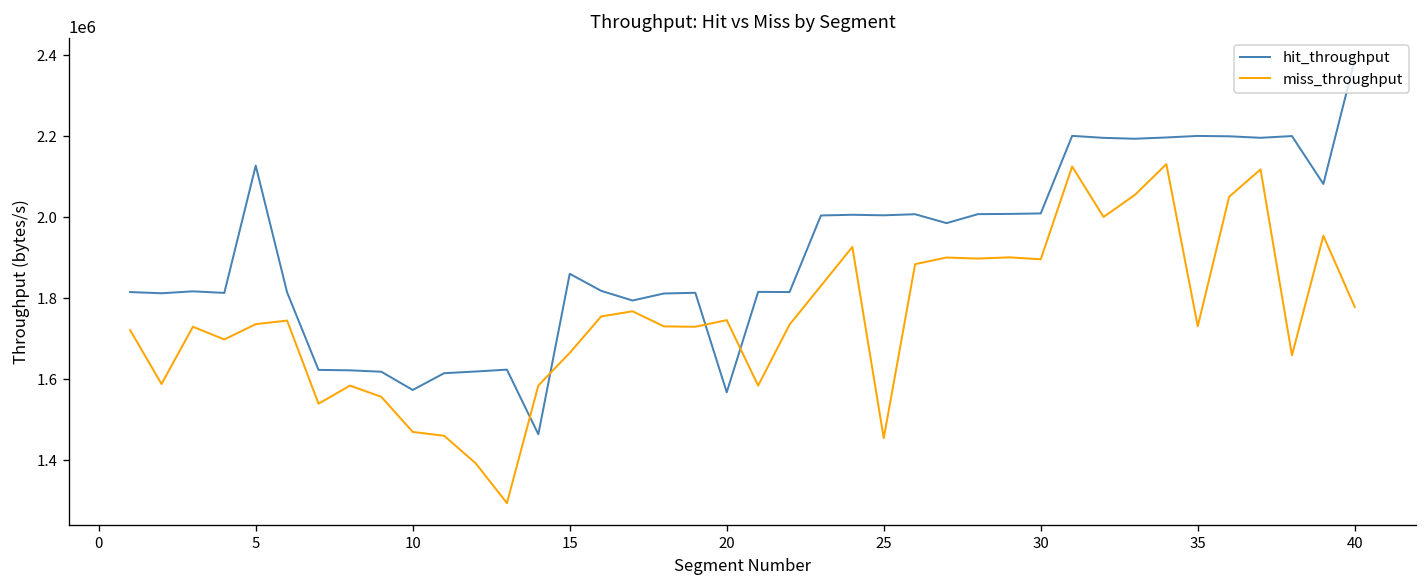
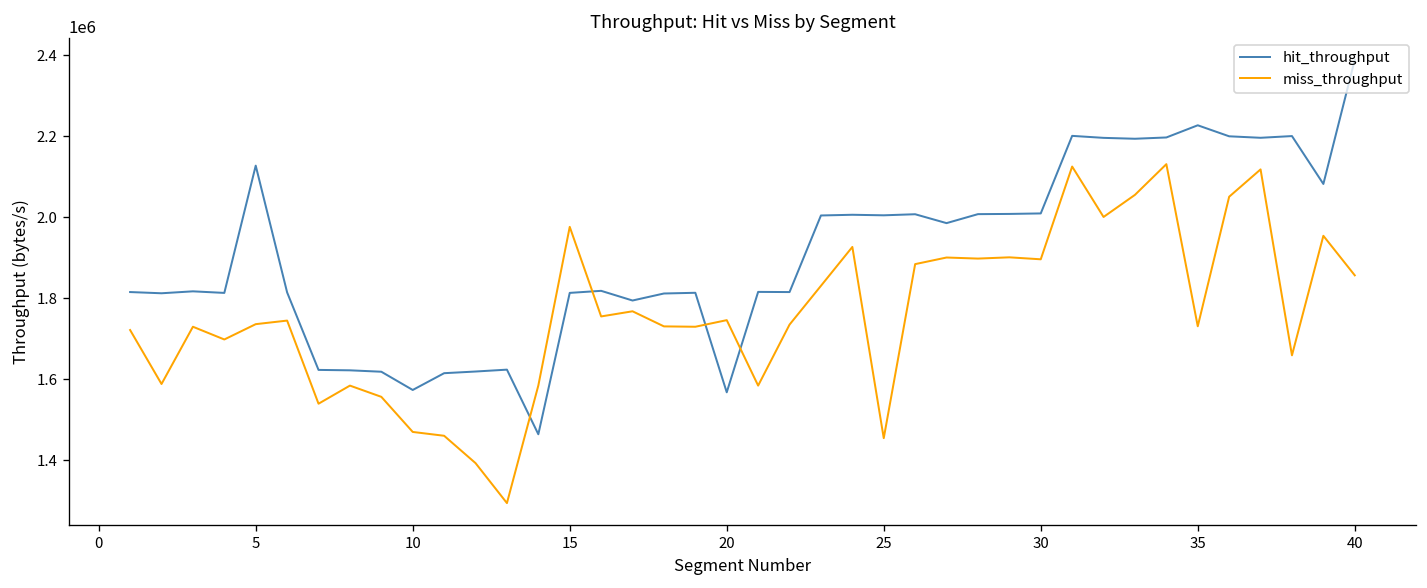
hit_throughput, 15: 1860000 -> 1810000
miss_throughput, 15: 1670000 -> 1980000
hit_throughput, 35: 2200000 -> 2230000
miss_throughput, 40: 1780000 -> 1860000
